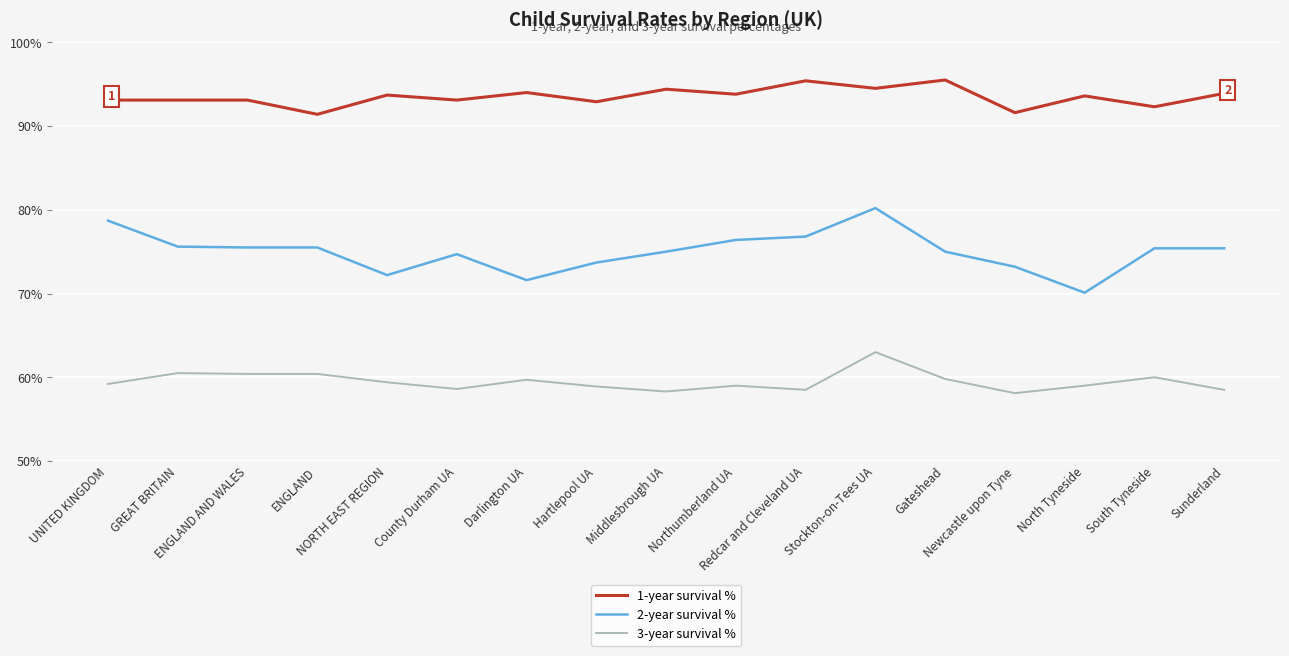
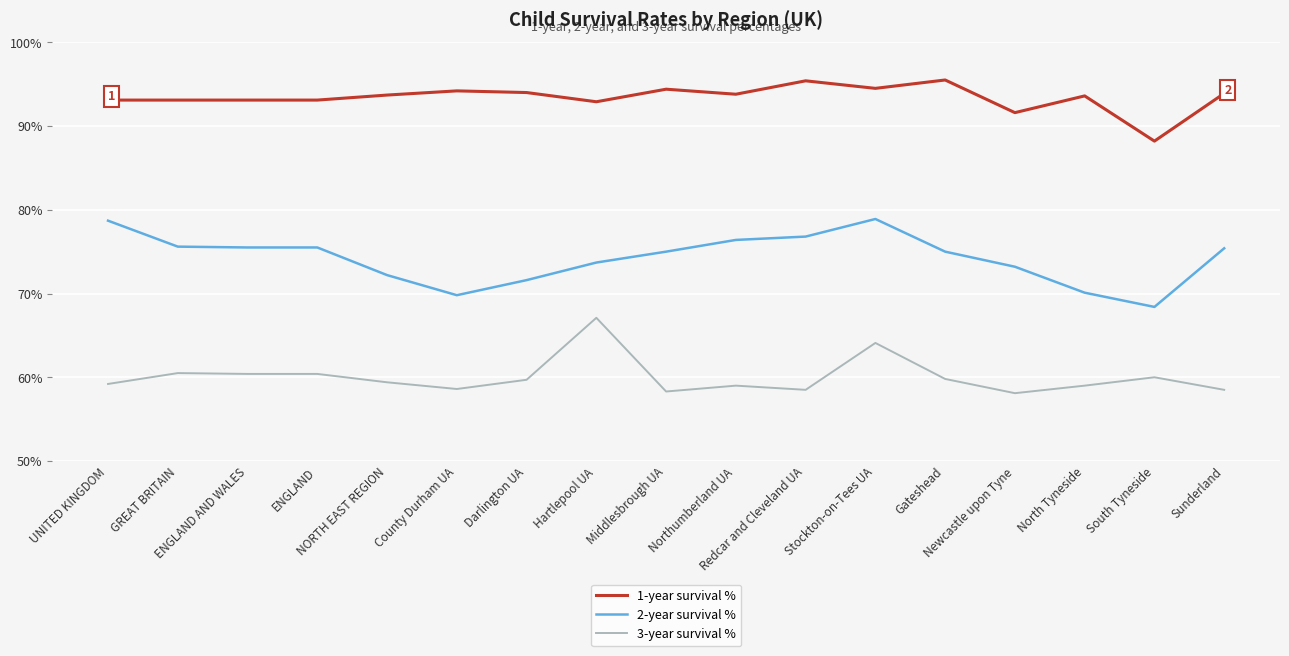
1-year survival %, ENGLAND: 91% -> 93%
1-year survival %, County Durham UA: 93% -> 94%
2-year survival %, County Durham UA: 75% -> 70%
3-year survival %, Hartlepool UA: 59% -> 67%
2-year survival %, Stockton-on-Tees UA: 80% -> 79%
3-year survival %, Stockton-on-Tees UA: 63% -> 64%
1-year survival %, South Tyneside: 92% -> 88%
2-year survival %, South Tyneside: 75% -> 68%
